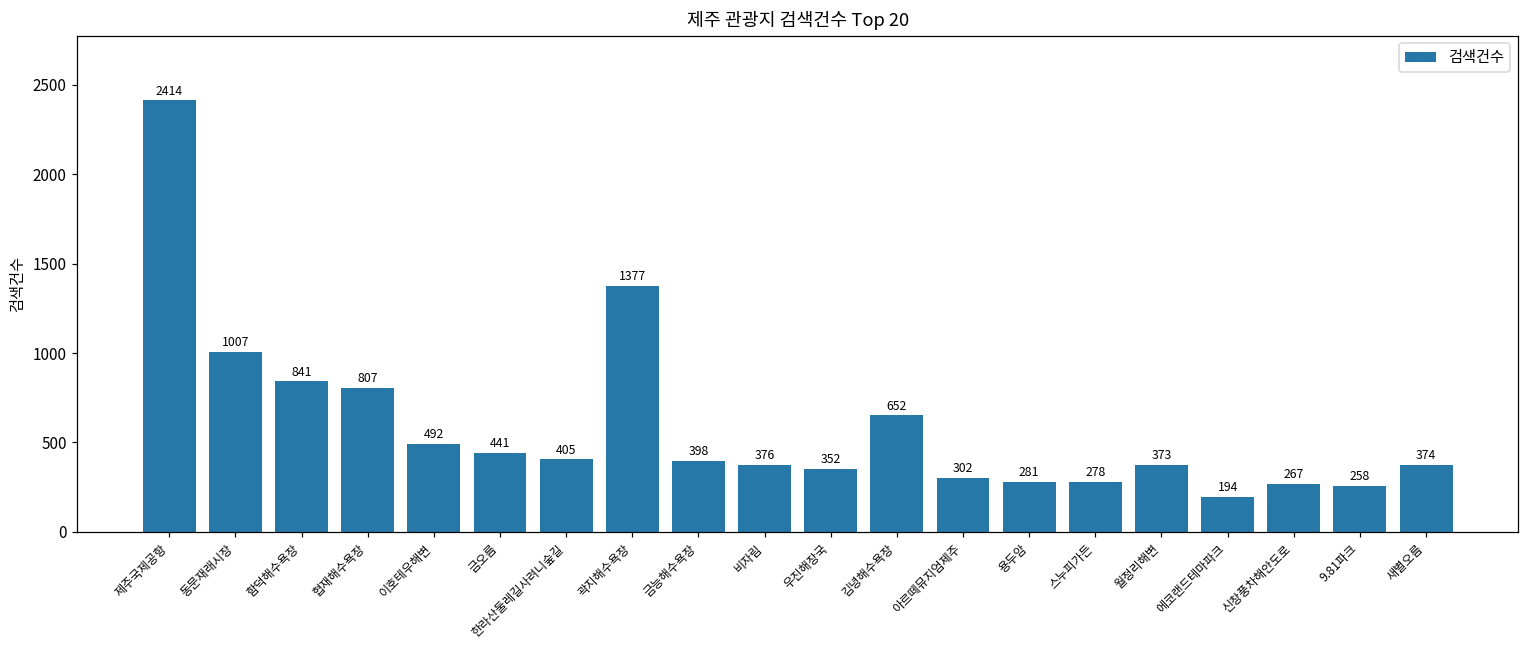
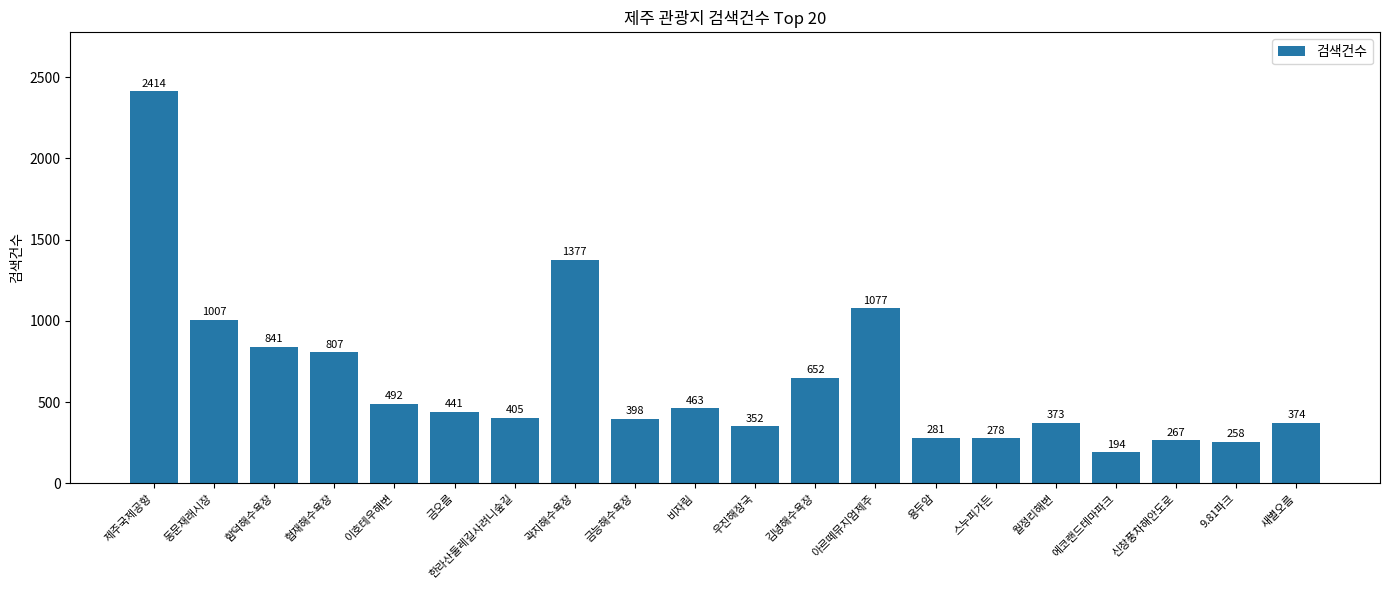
비자림: 376 -> 463
아르떼뮤지엄제주: 302 -> 1077
